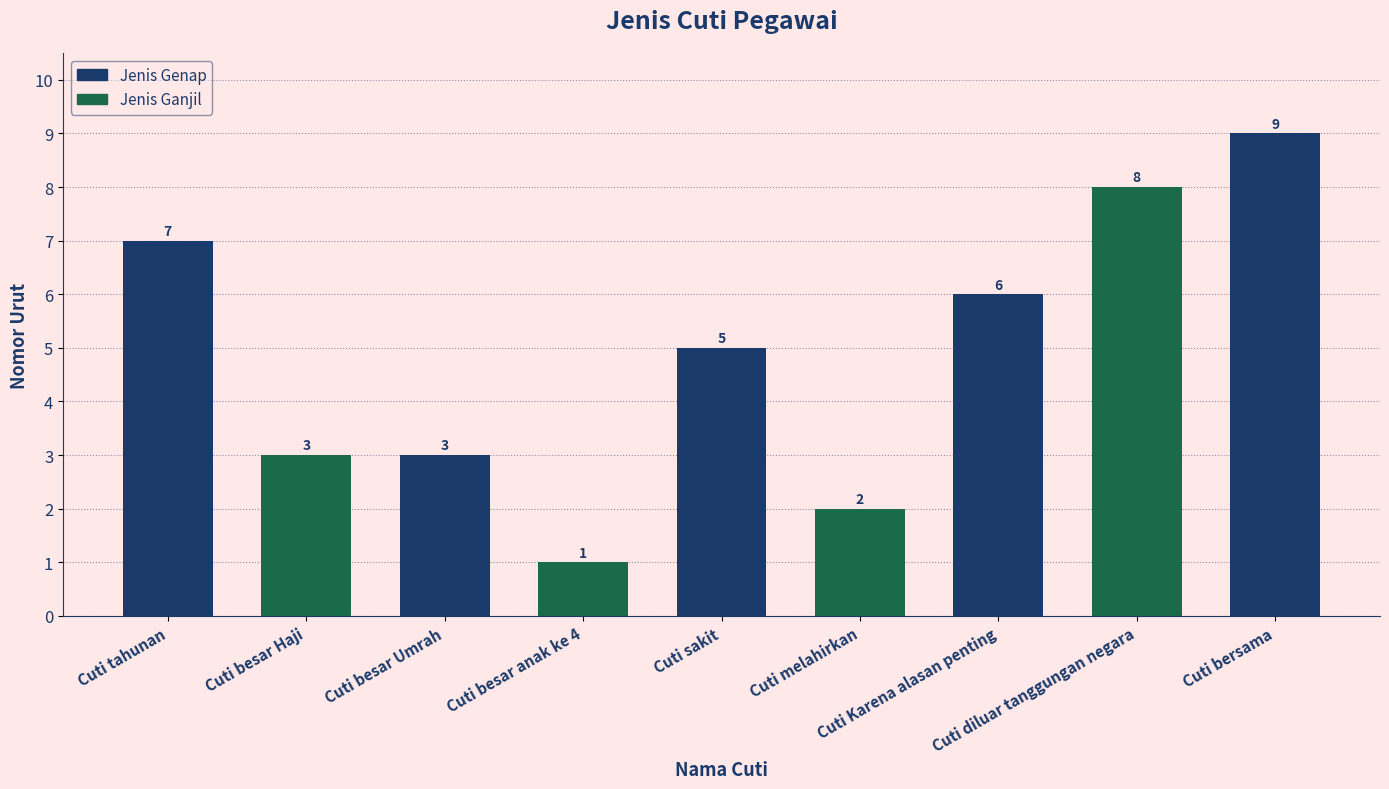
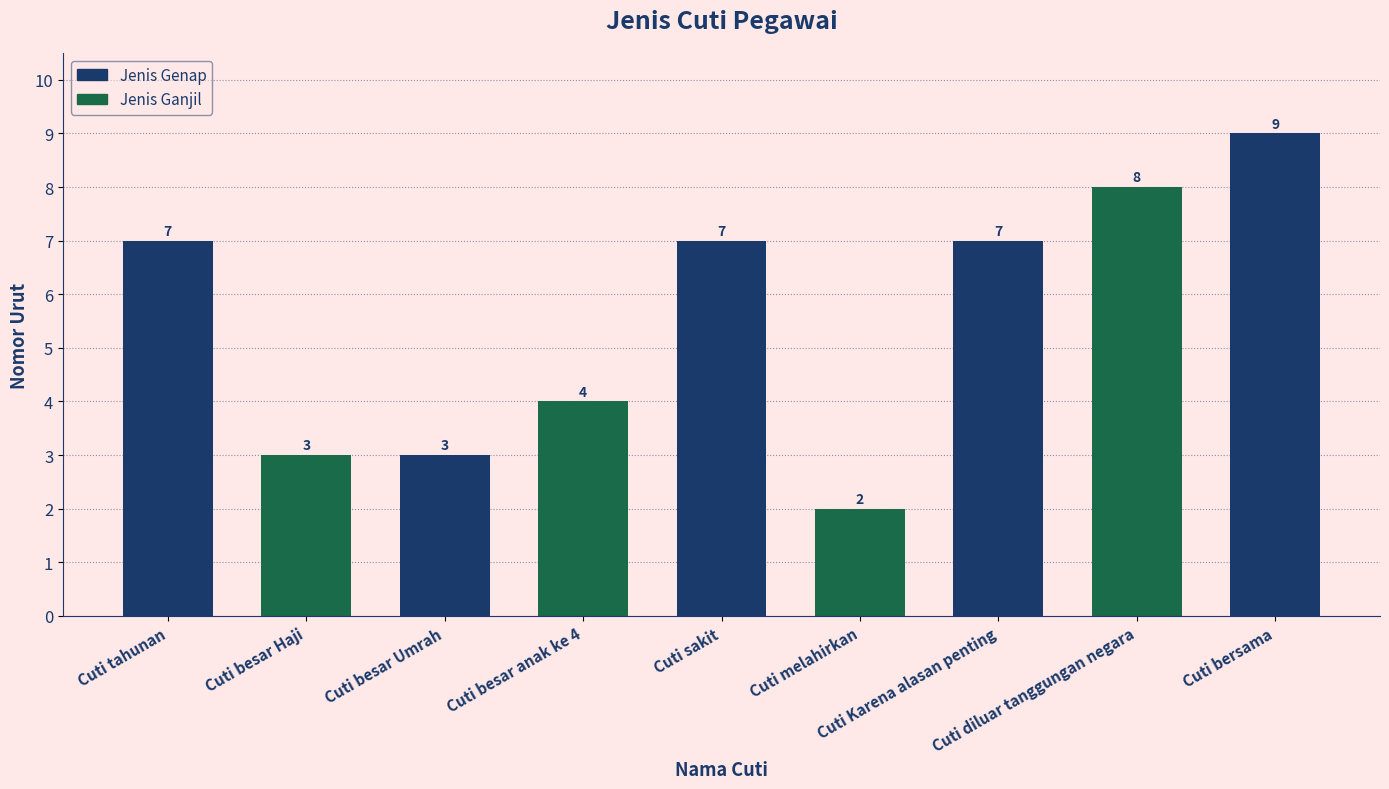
Cuti besar anak ke 4: 1 -> 4
Cuti sakit: 5 -> 7
Cuti Karena alasan penting: 6 -> 7
